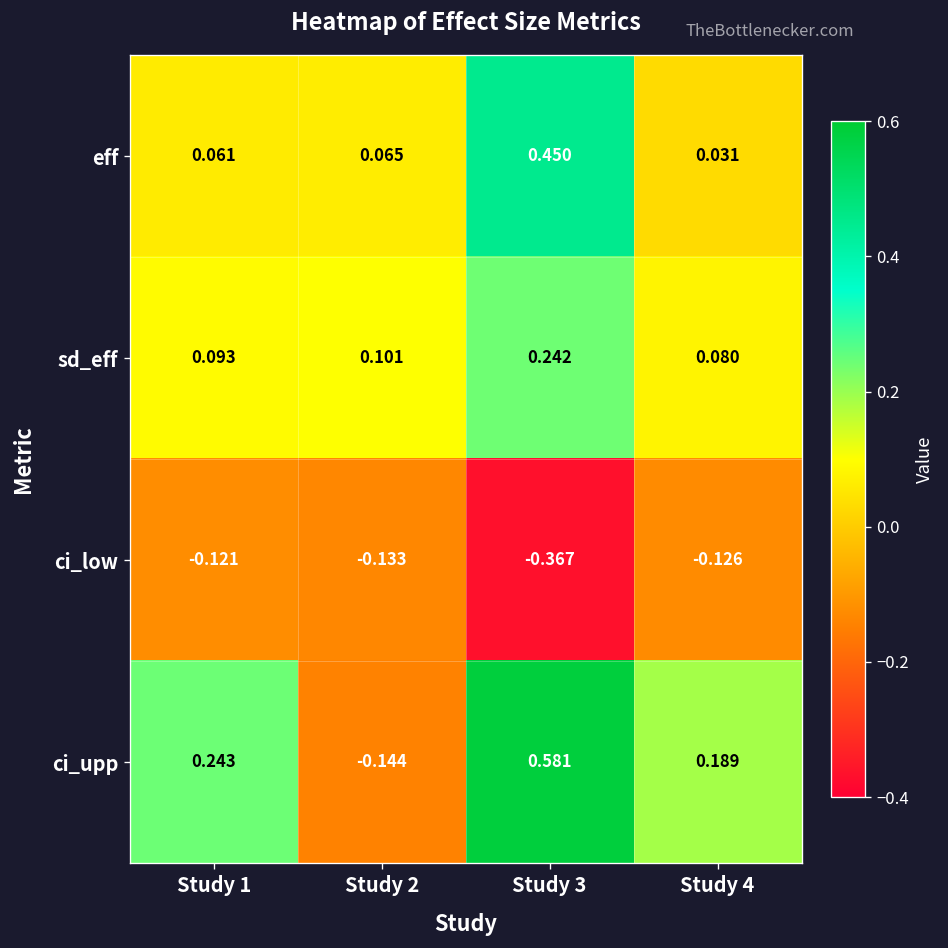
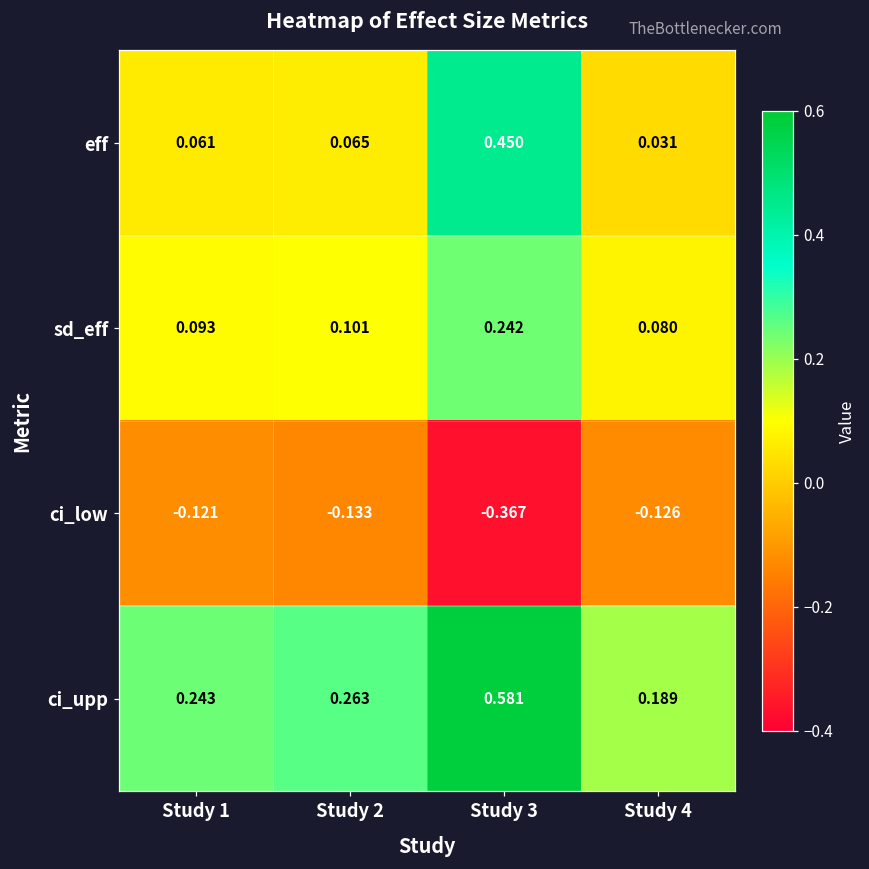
ci_upp, Study 2: -0.144 -> 0.263
